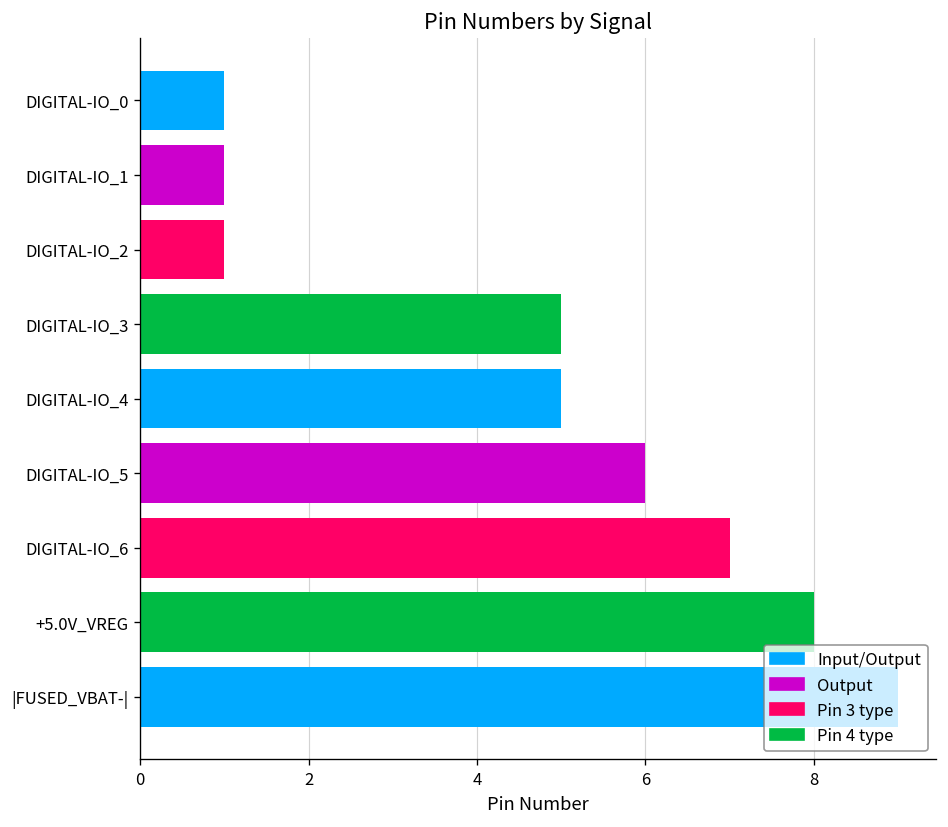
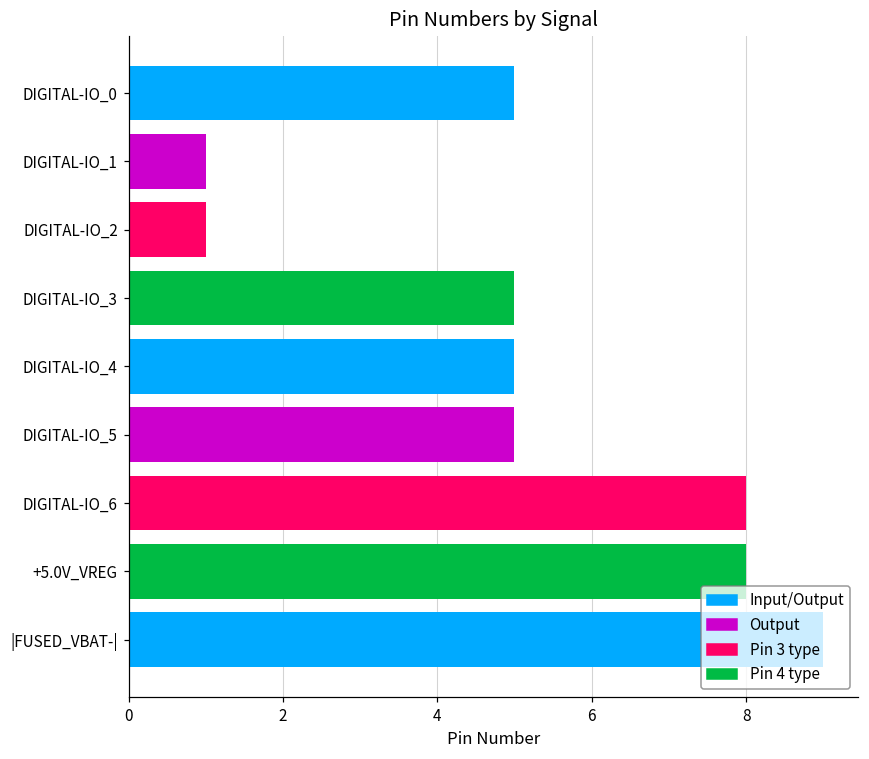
DIGITAL-IO_0: 1 -> 5
DIGITAL-IO_5: 6 -> 5
DIGITAL-IO_6: 7 -> 8
